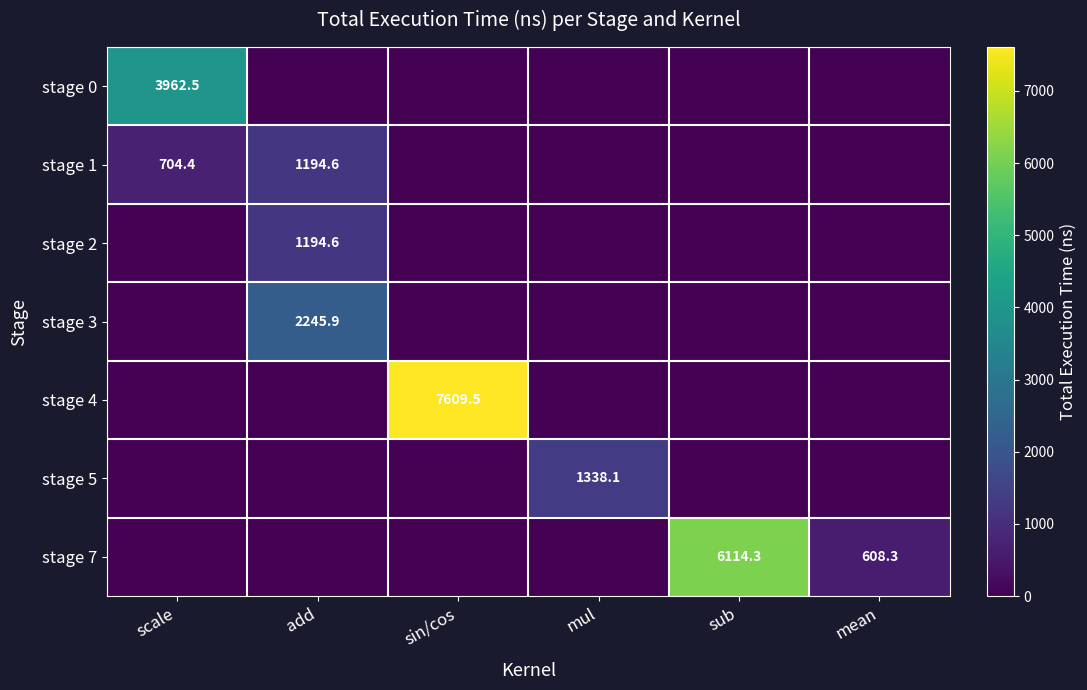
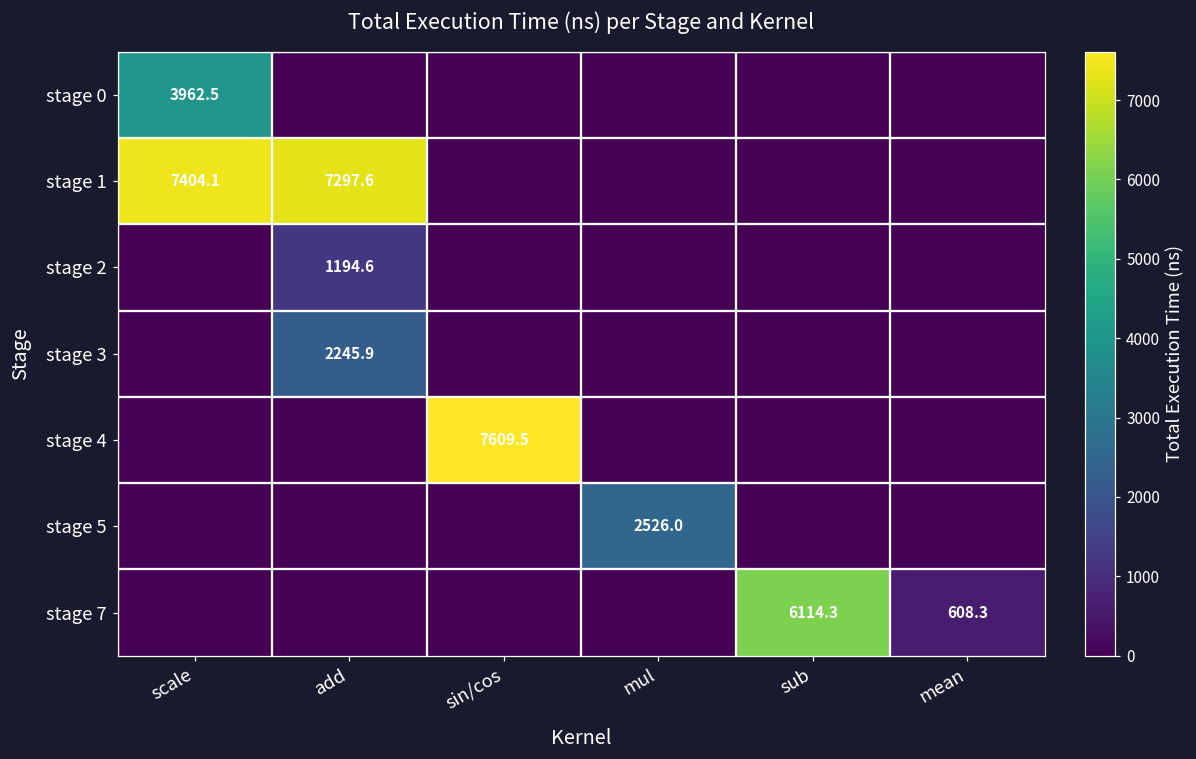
stage 1, scale: 704.4 -> 7404.1
stage 1, add: 1194.6 -> 7297.6
stage 5, mul: 1338.1 -> 2526.0
